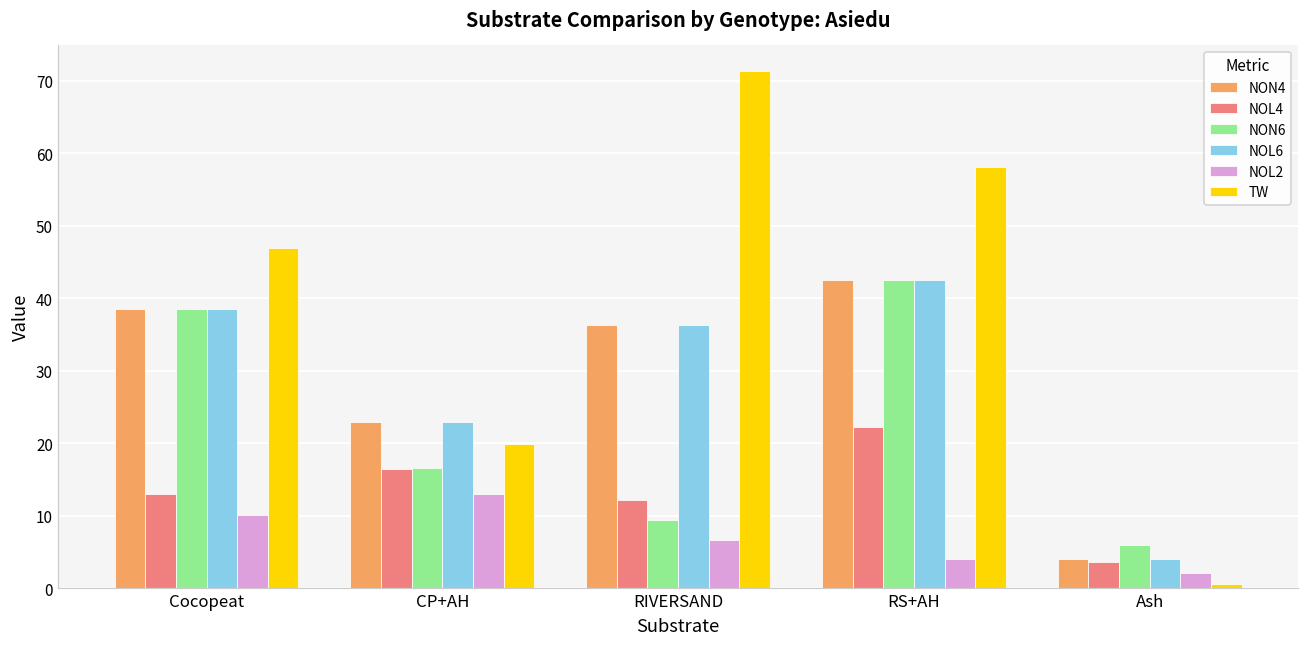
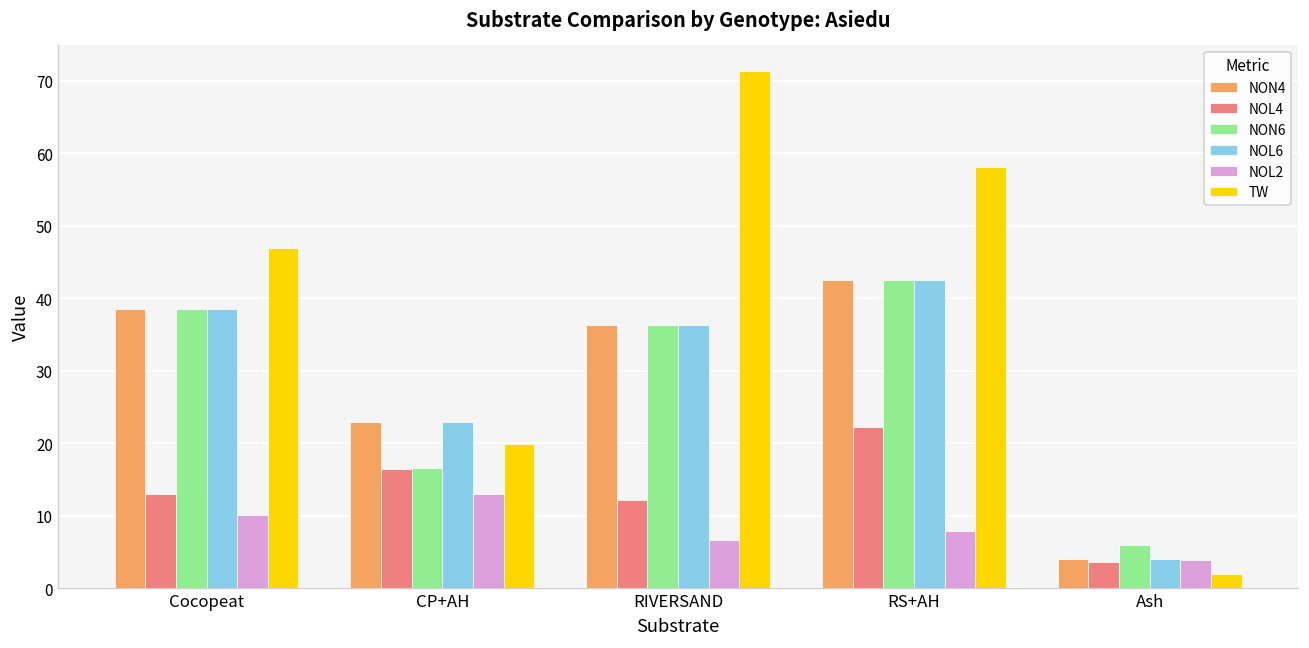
NON6, RIVERSAND: 9 -> 36
NOL2, RS+AH: 4 -> 8
NOL2, Ash: 2 -> 4
TW, Ash: 1 -> 2
